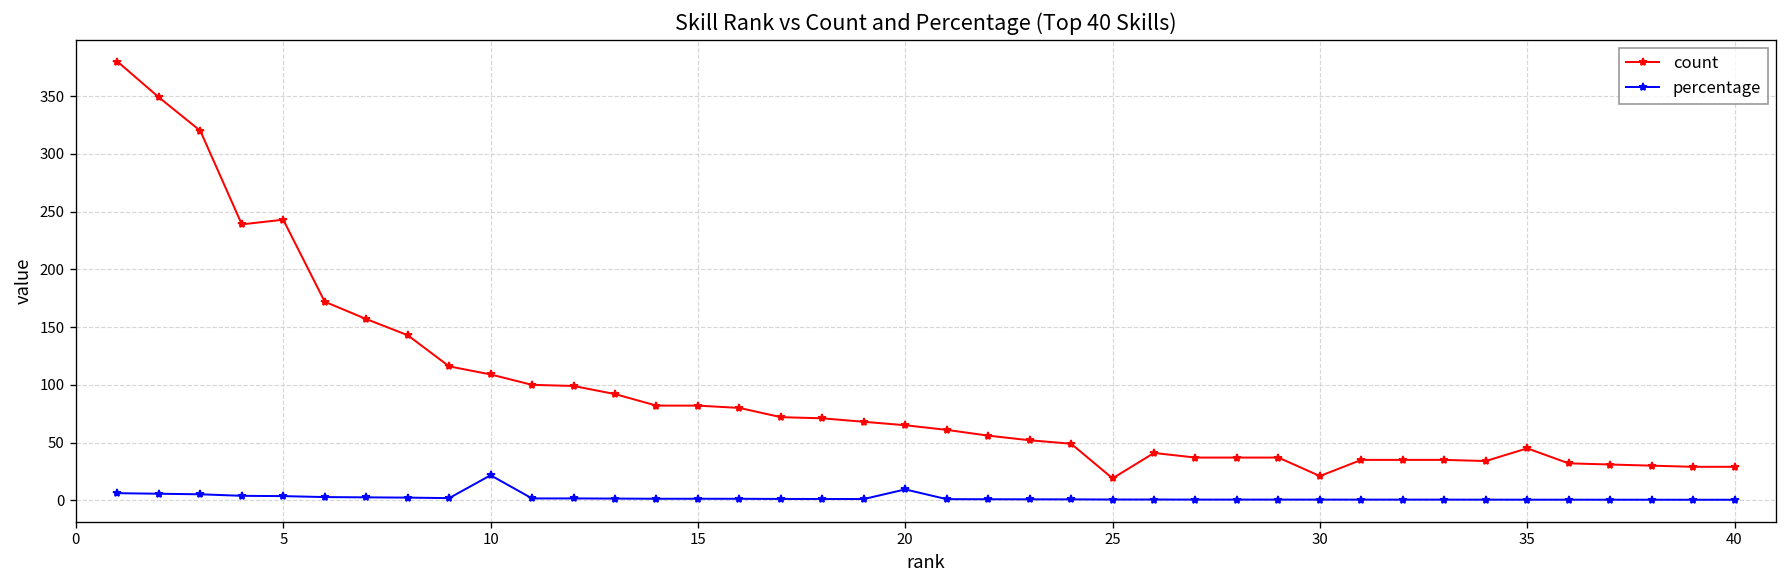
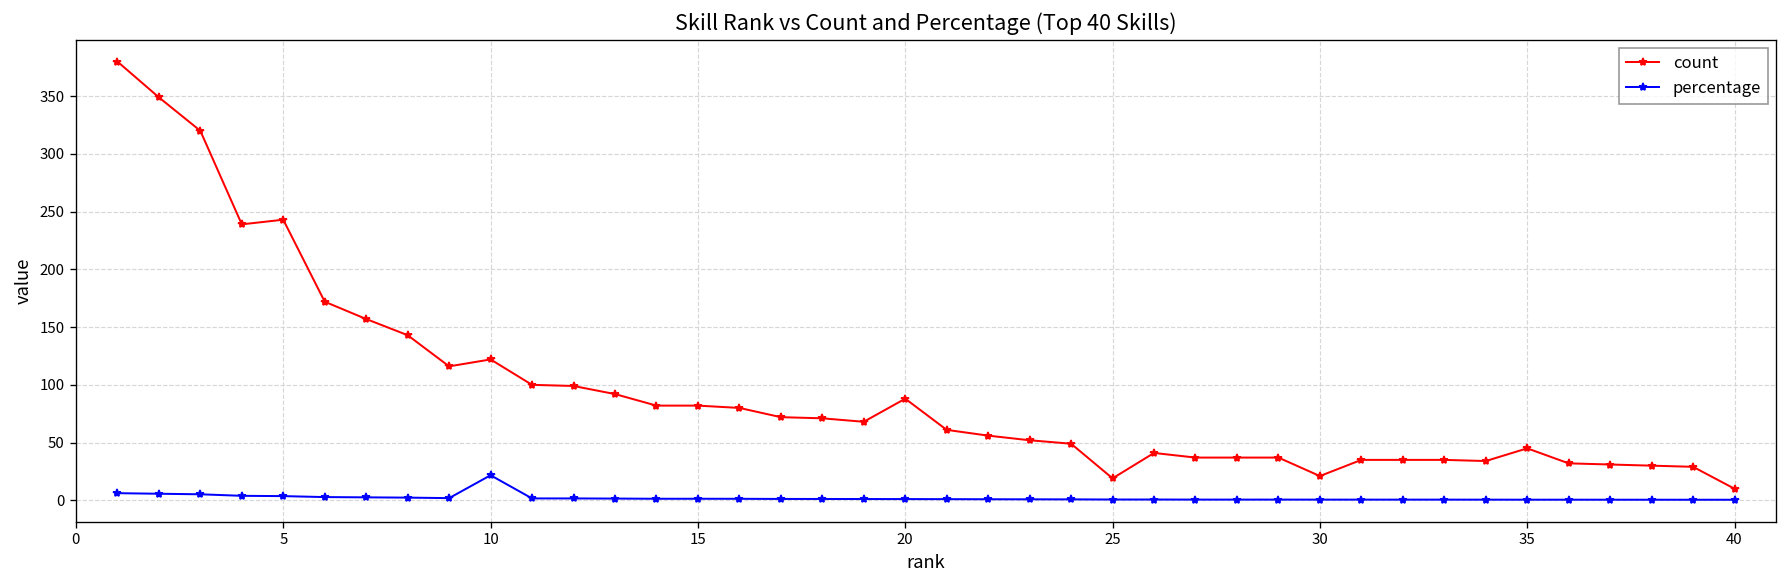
count, 10: 110 -> 120
count, 20: 70 -> 90
percentage, 20: 10 -> 0
count, 40: 30 -> 10
